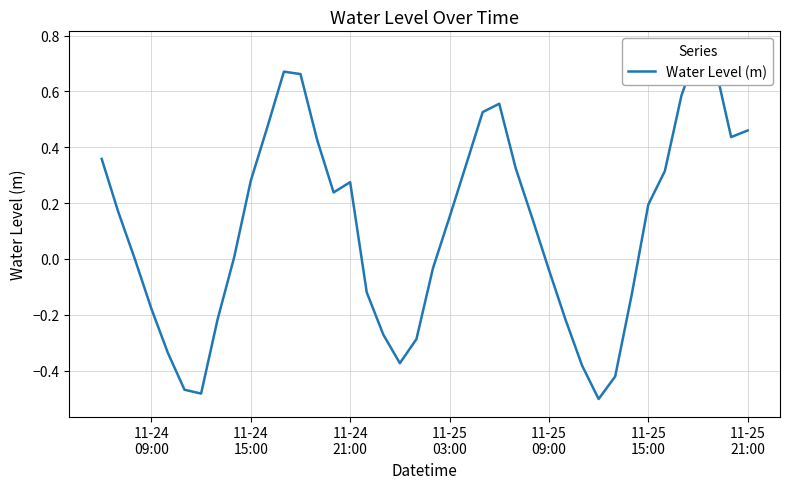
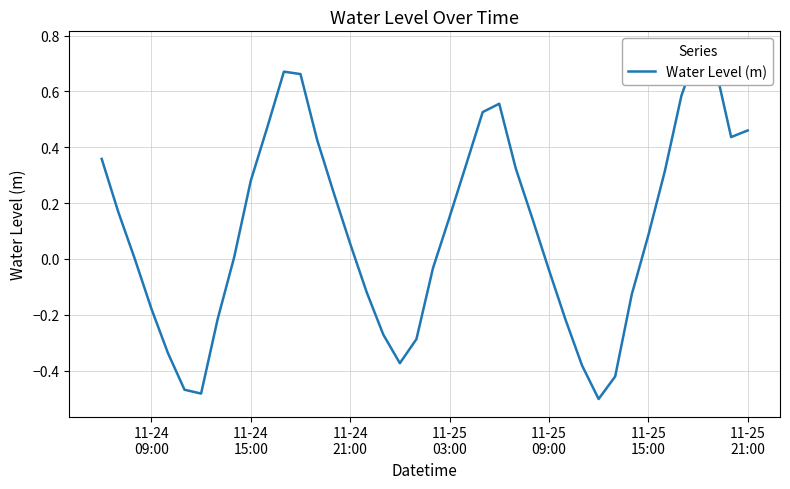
11-24 21:00: 0.28 -> 0.06
11-25 15:00: 0.20 -> 0.08
